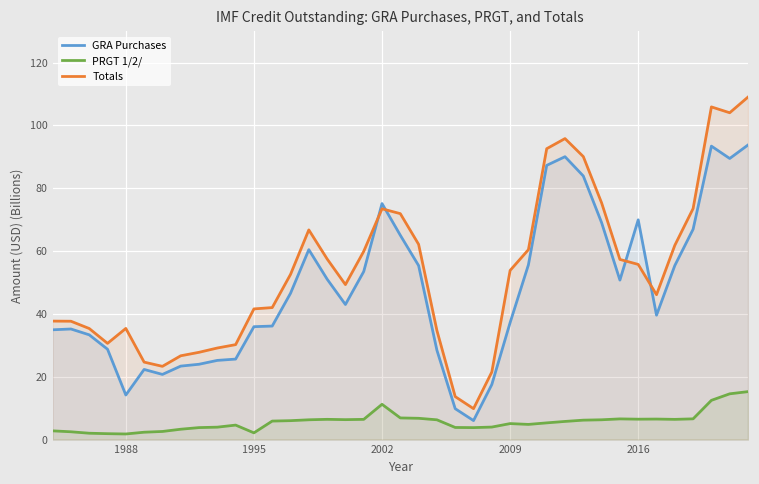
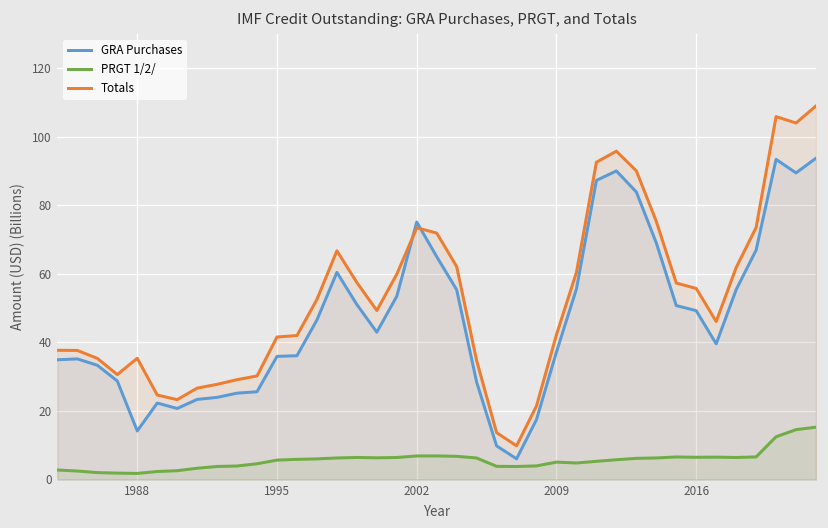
PRGT 1/2/, 1995: 2 -> 6
PRGT 1/2/, 2002: 11 -> 7
Totals, 2009: 54 -> 42
GRA Purchases, 2016: 70 -> 49
